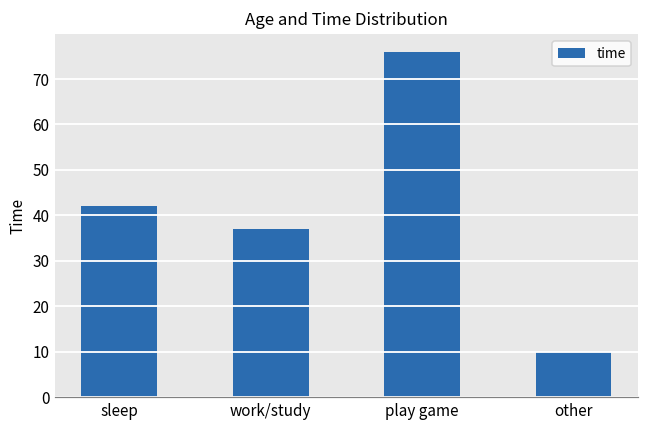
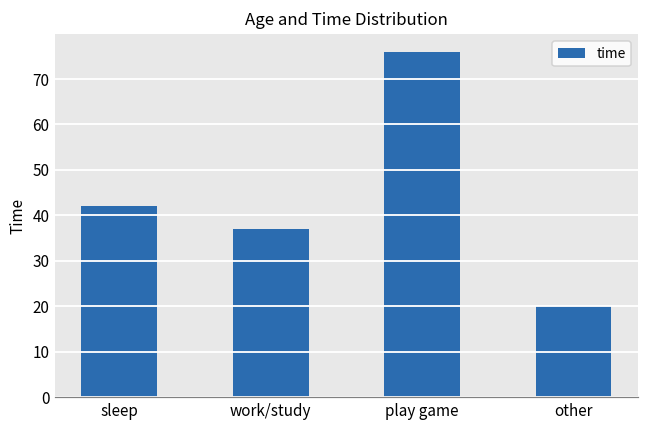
other: 10 -> 20
